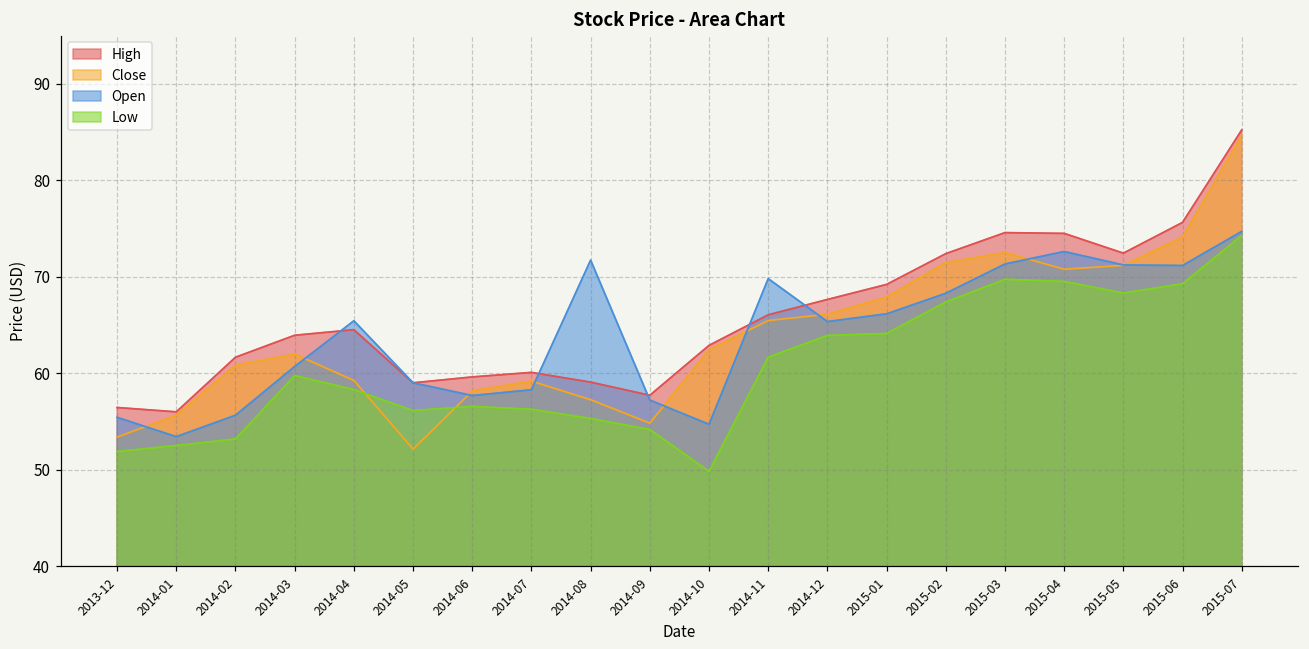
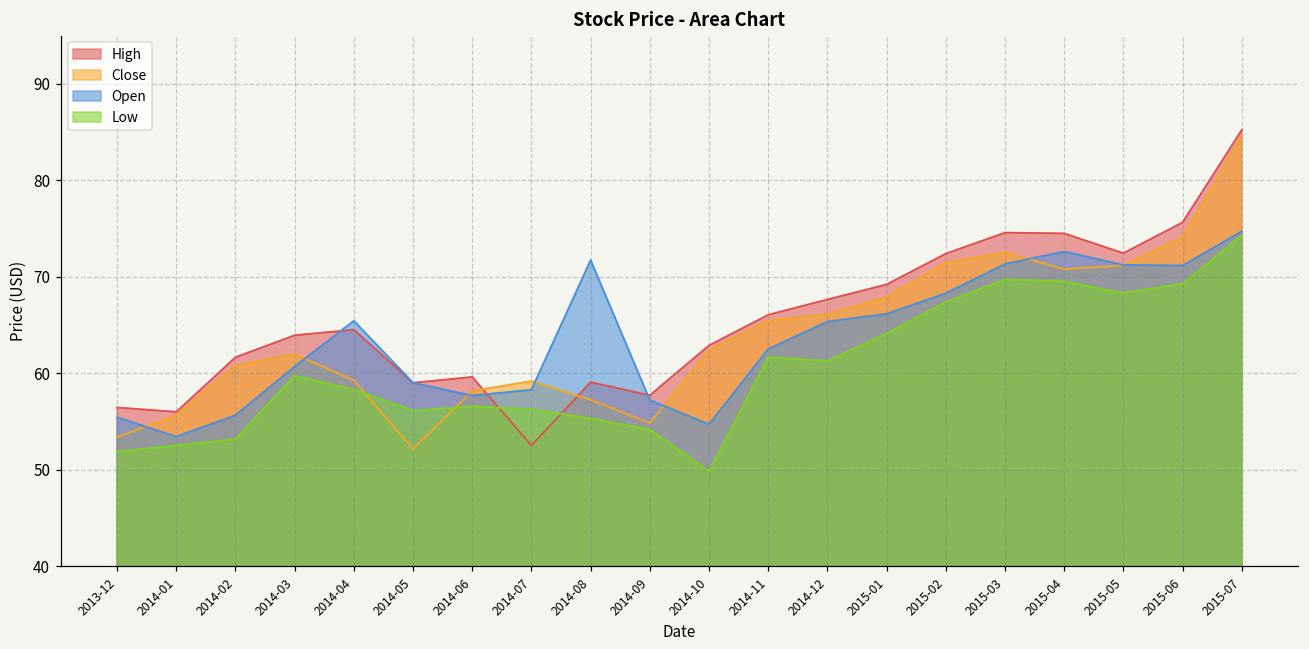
High, 2014-07: 60 -> 53
Open, 2014-11: 70 -> 63
Low, 2014-12: 64 -> 61
